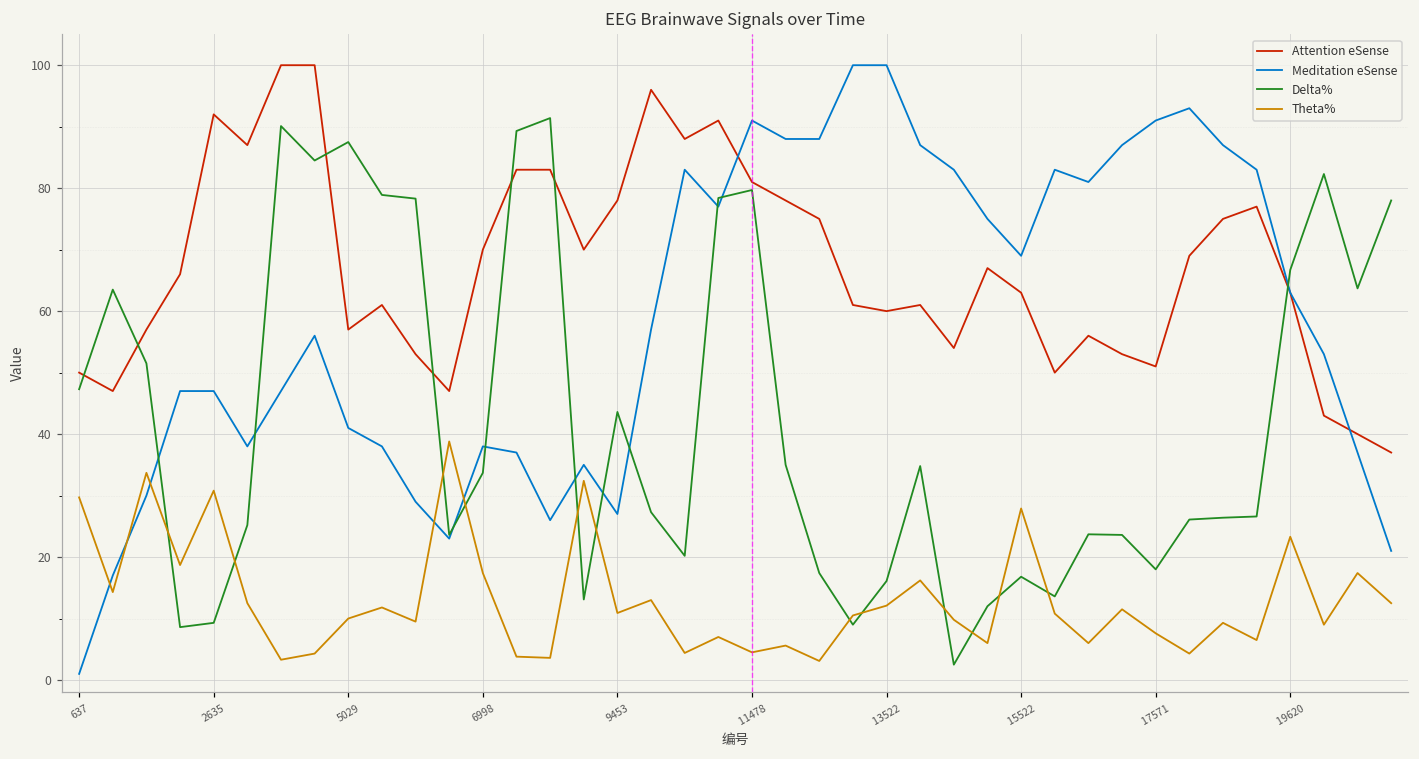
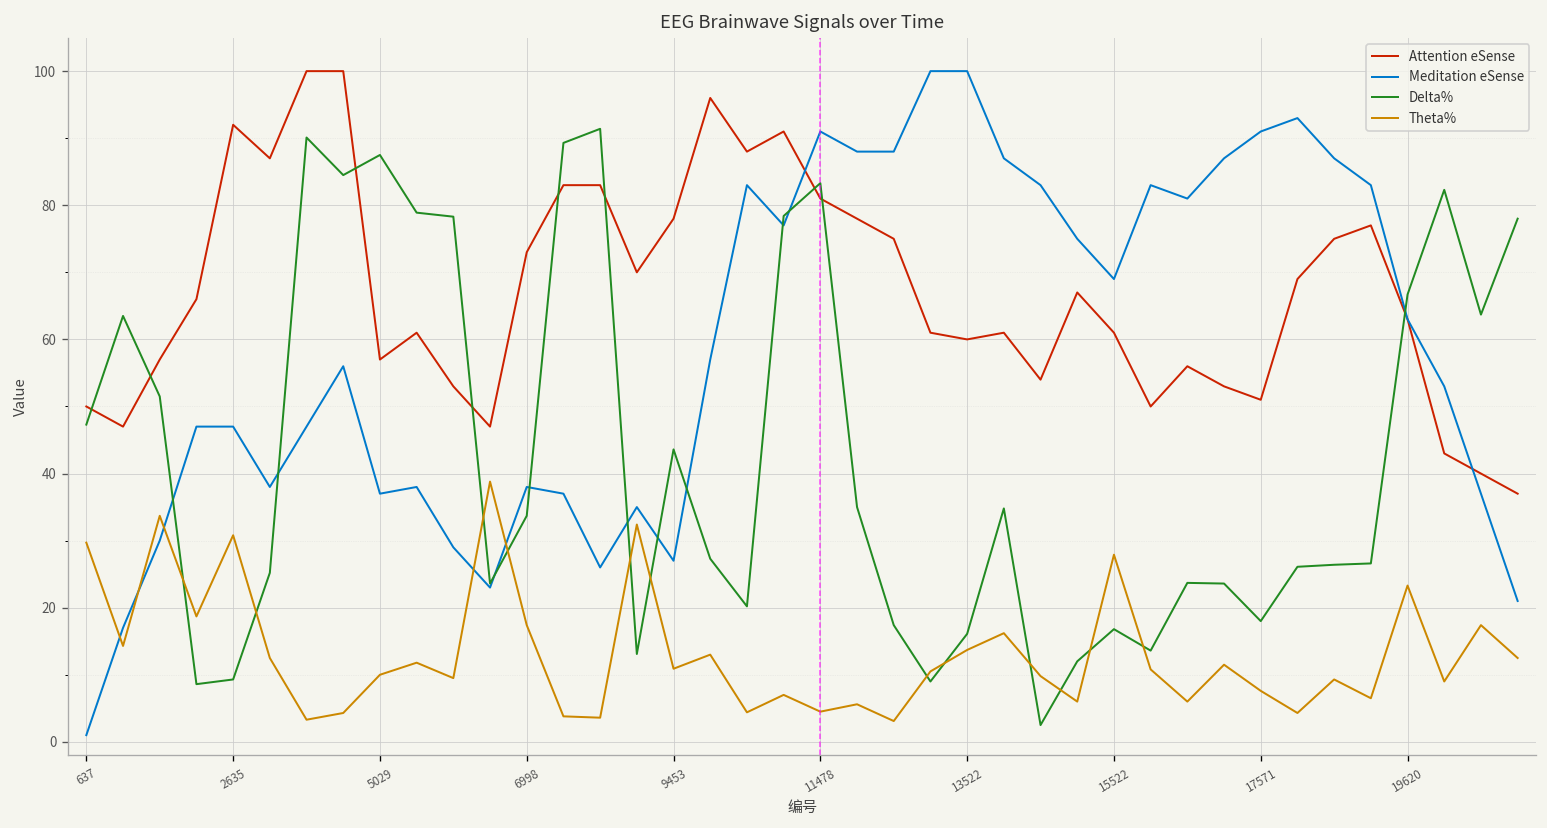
Meditation eSense, 5029: 41 -> 37
Attention eSense, 6998: 70 -> 73
Delta%, 11478: 80 -> 83
Theta%, 13522: 12 -> 14
Attention eSense, 15522: 63 -> 61
